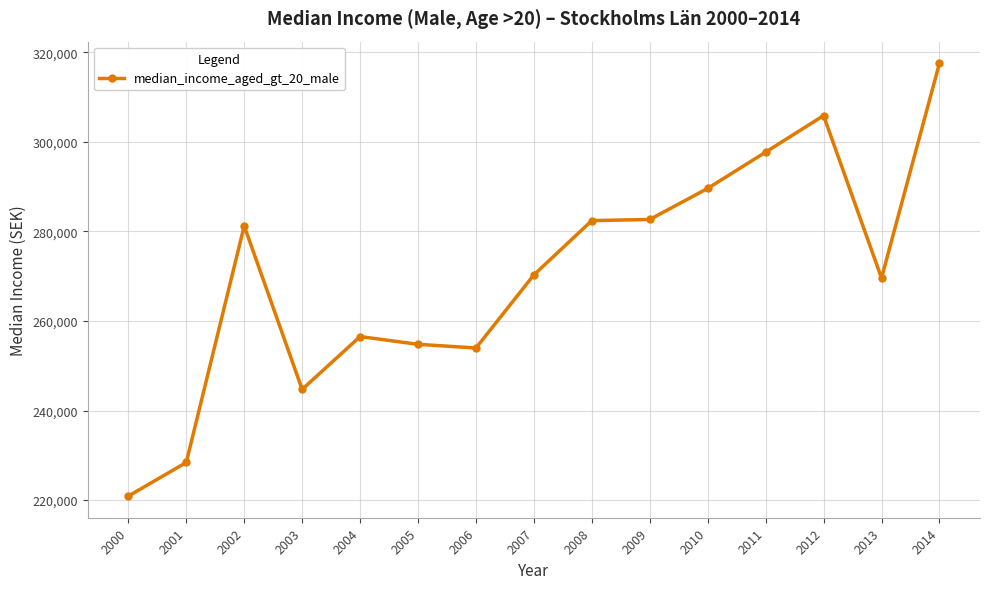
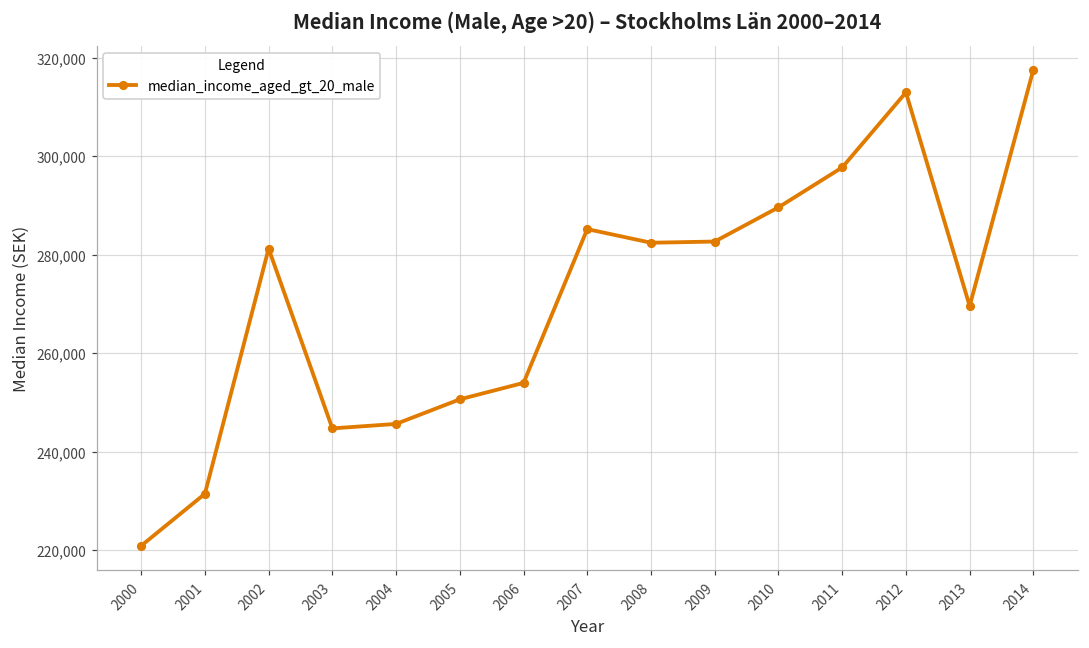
2001: 228,000 -> 231,000
2004: 257,000 -> 246,000
2005: 255,000 -> 251,000
2007: 270,000 -> 285,000
2012: 306,000 -> 313,000
